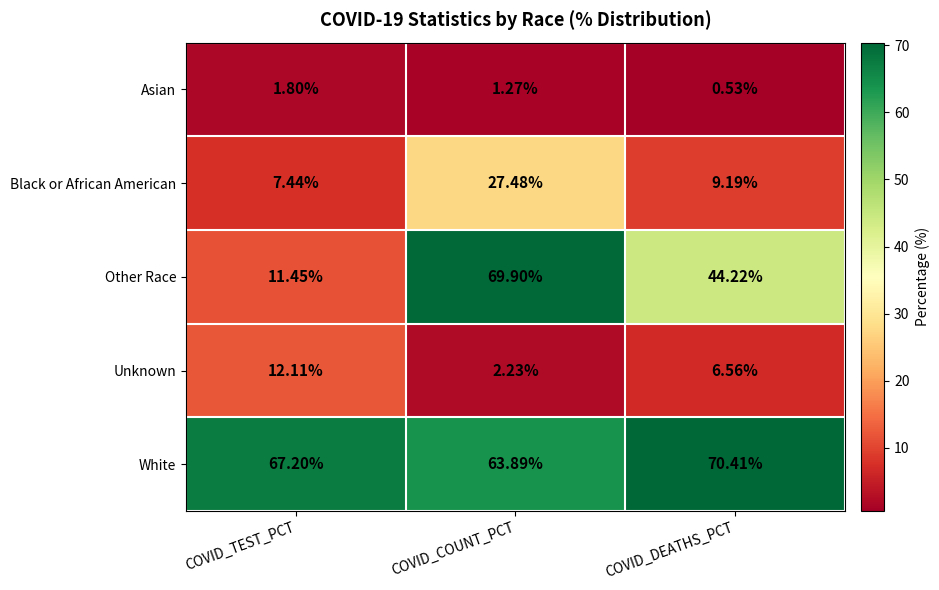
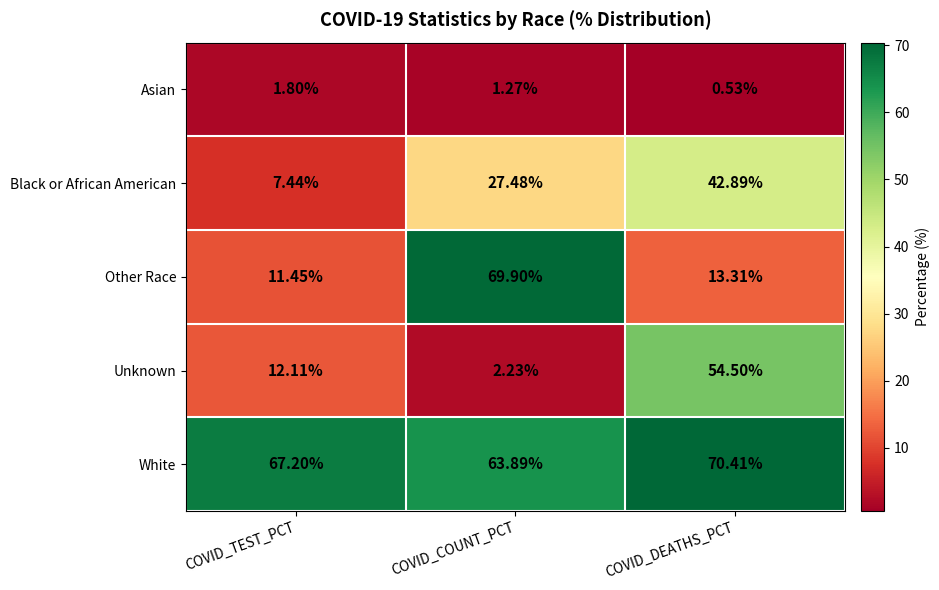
Black or African American, COVID_DEATHS_PCT: 9.19% -> 42.89%
Other Race, COVID_DEATHS_PCT: 44.22% -> 13.31%
Unknown, COVID_DEATHS_PCT: 6.56% -> 54.50%
